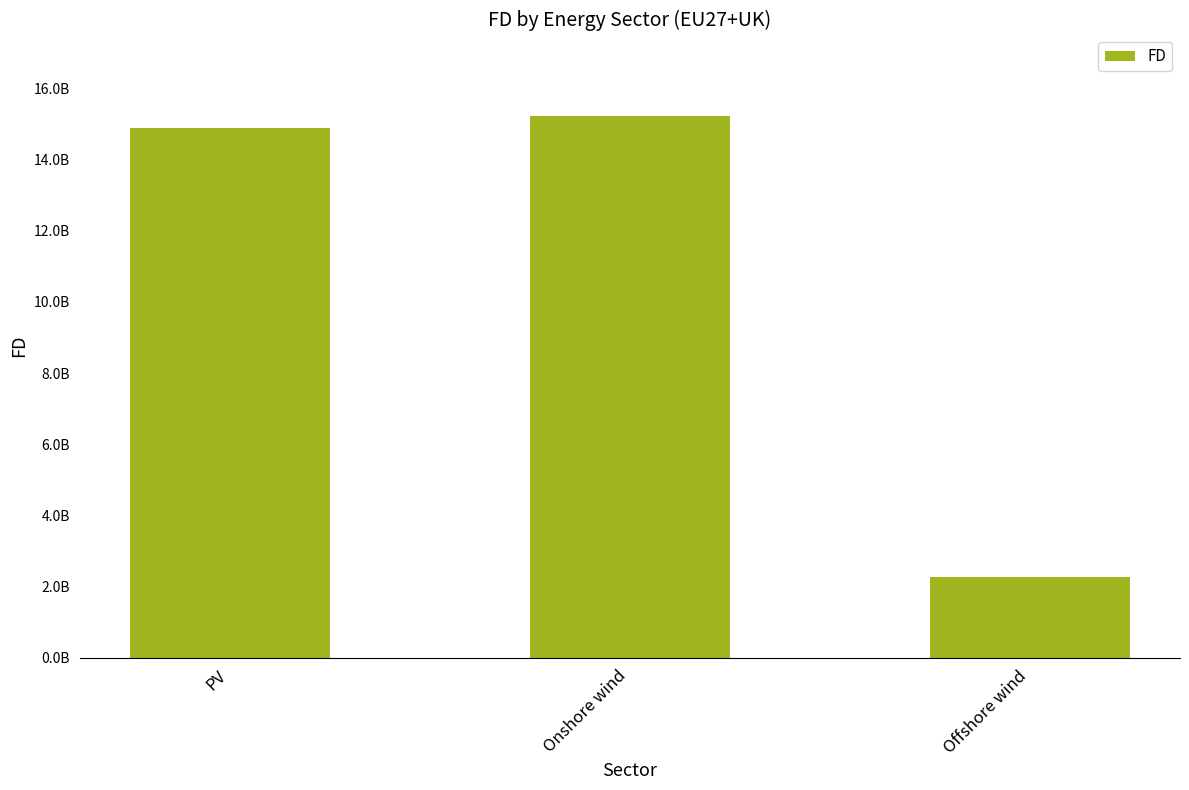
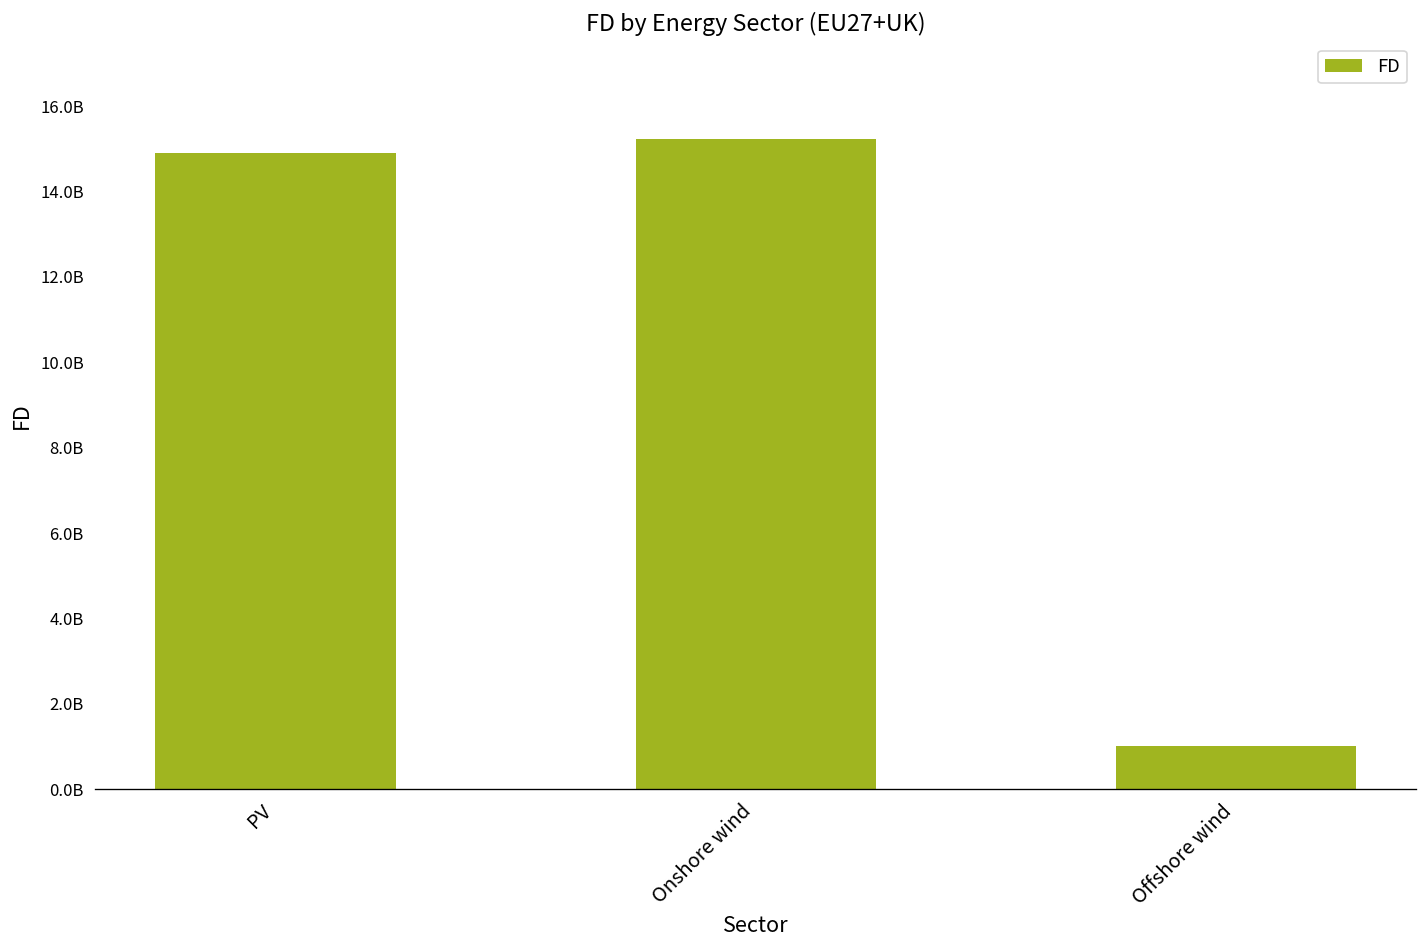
Offshore wind: 2300000000 -> 1000000000
